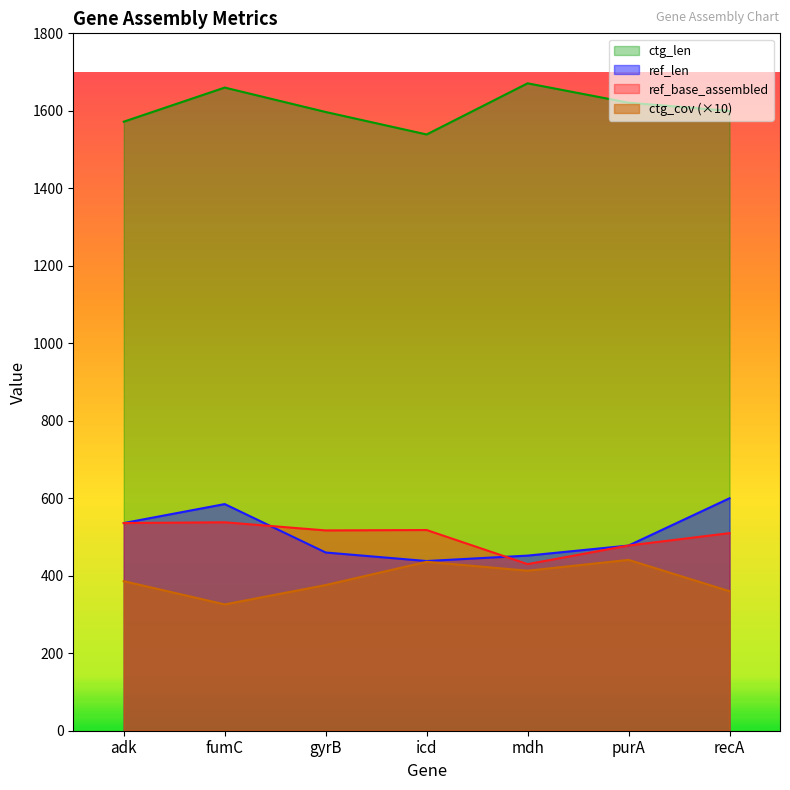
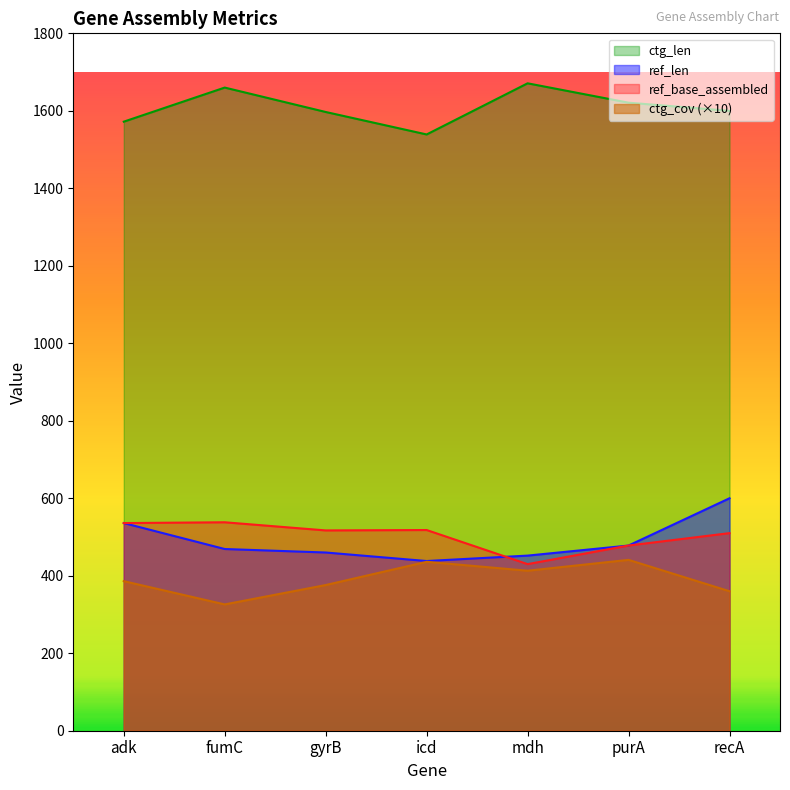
ref_len, fumC: 590 -> 470
